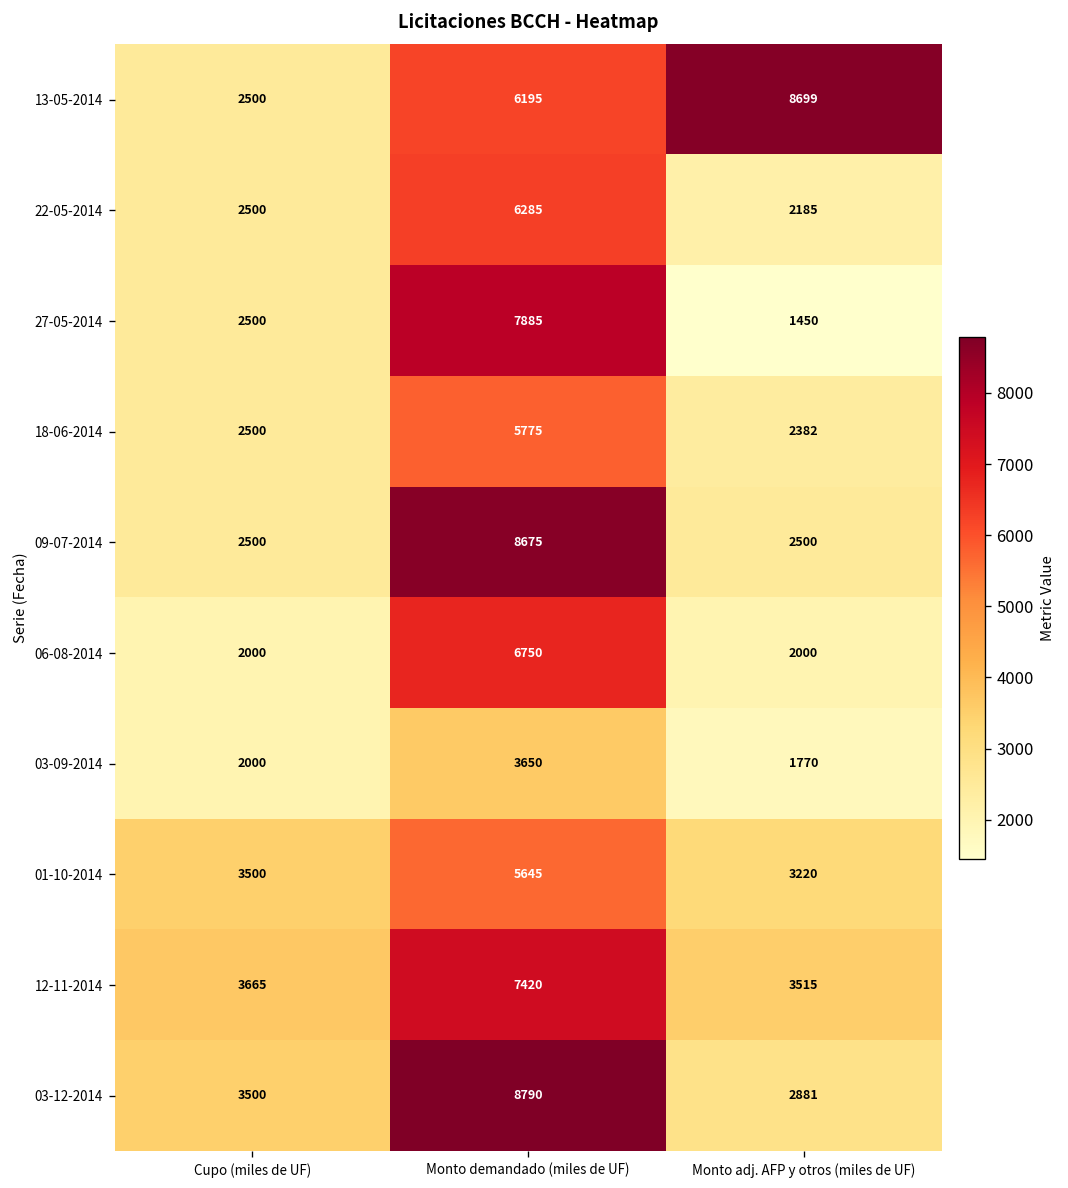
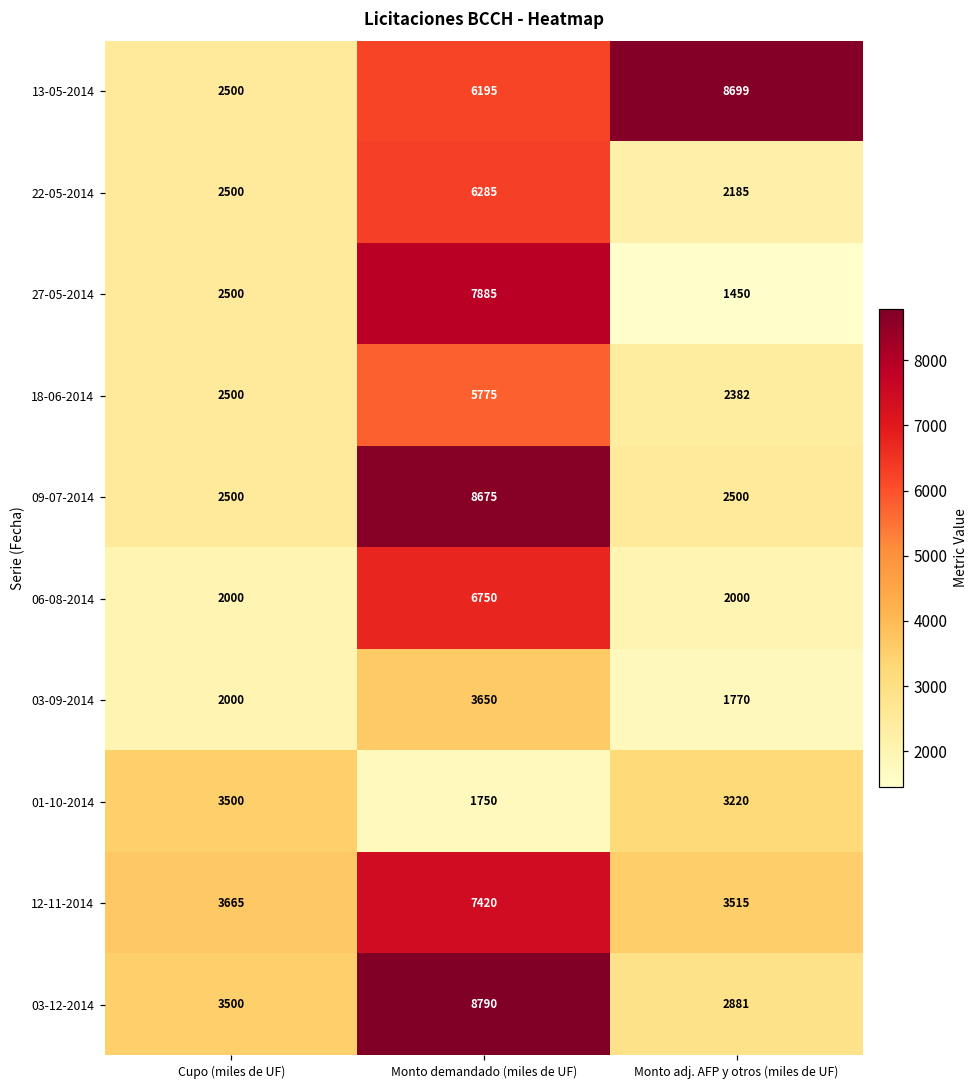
01-10-2014, Monto demandado (miles de UF): 5645 -> 1750
